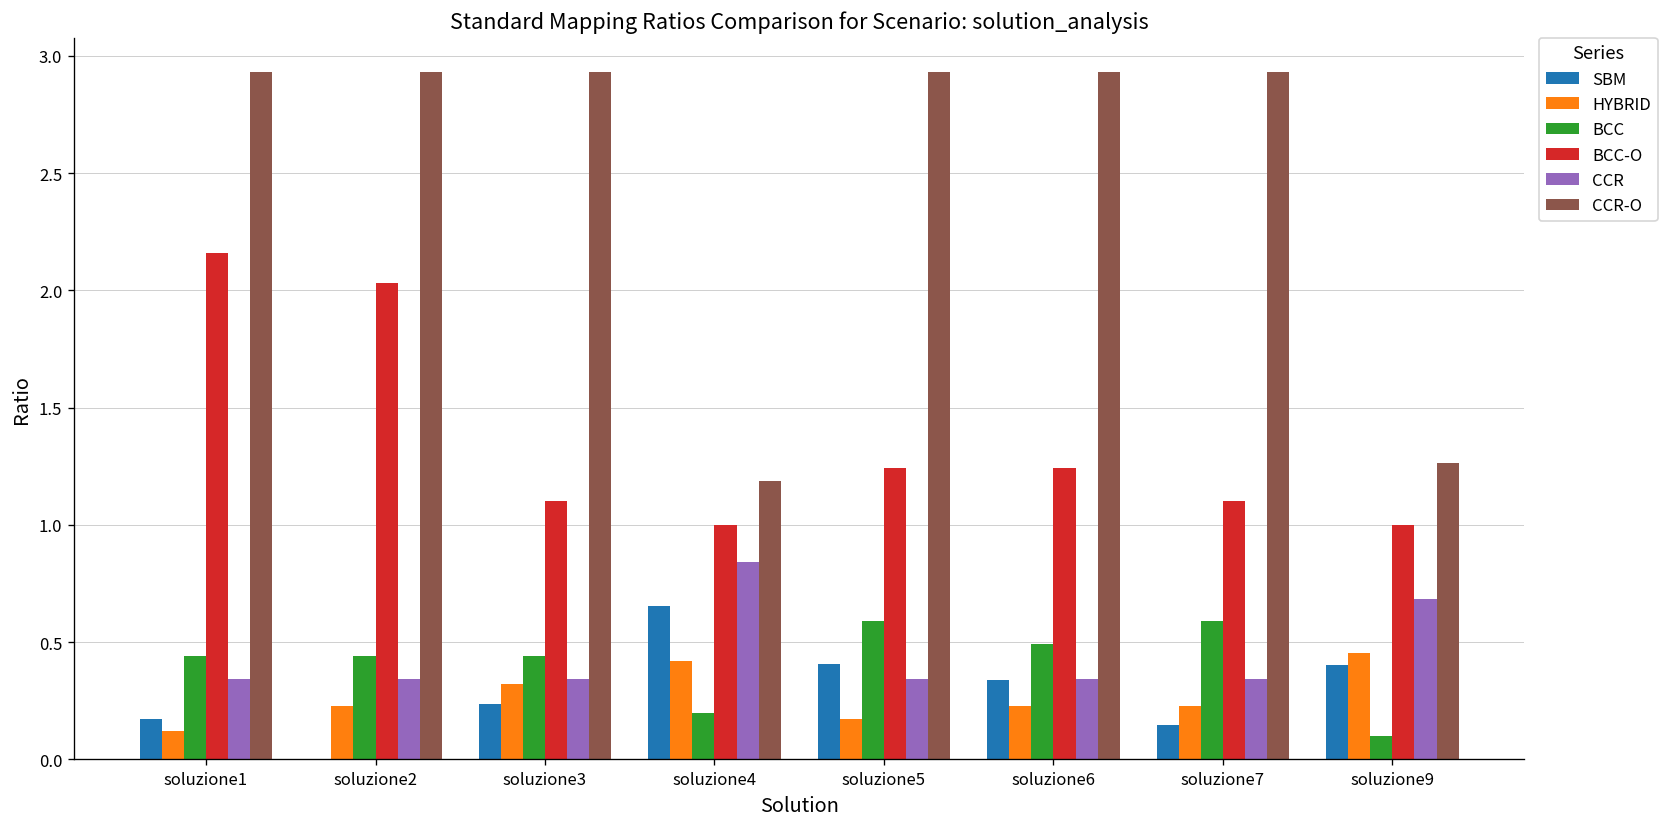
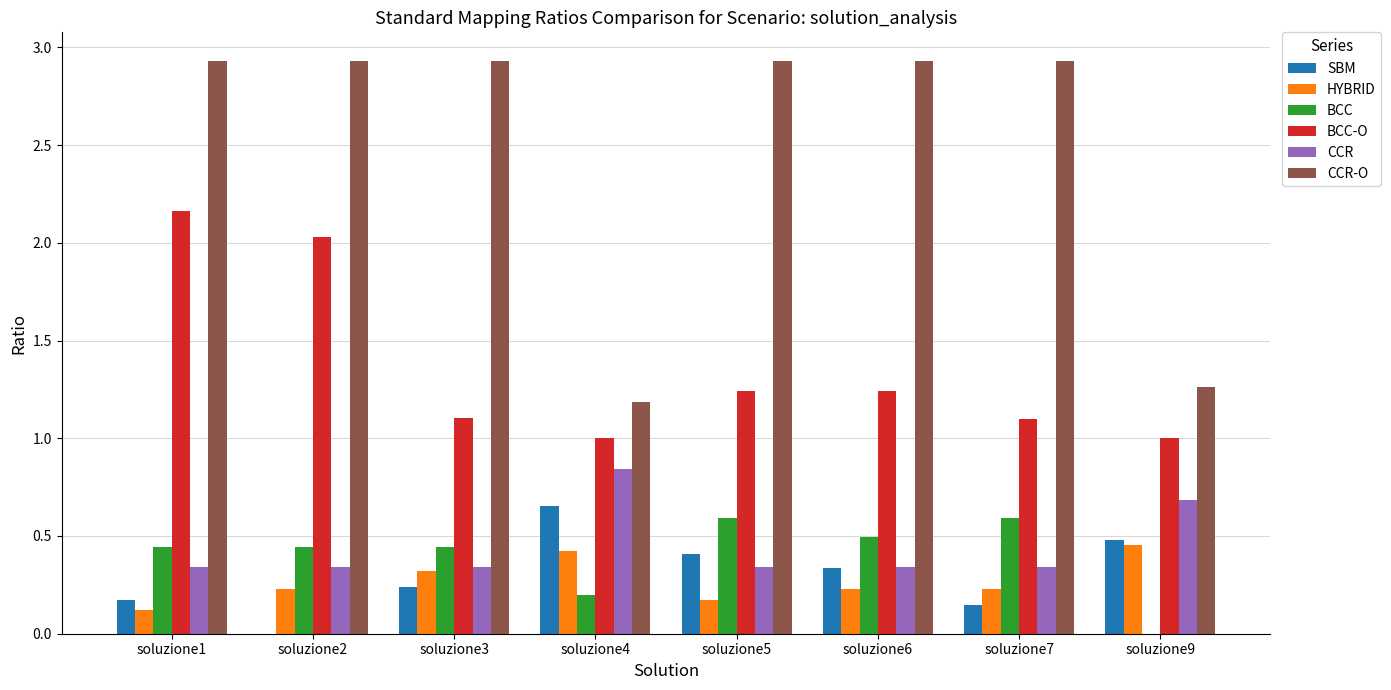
SBM, soluzione9: 0.40 -> 0.48
BCC, soluzione9: 0.1 -> 0.0
